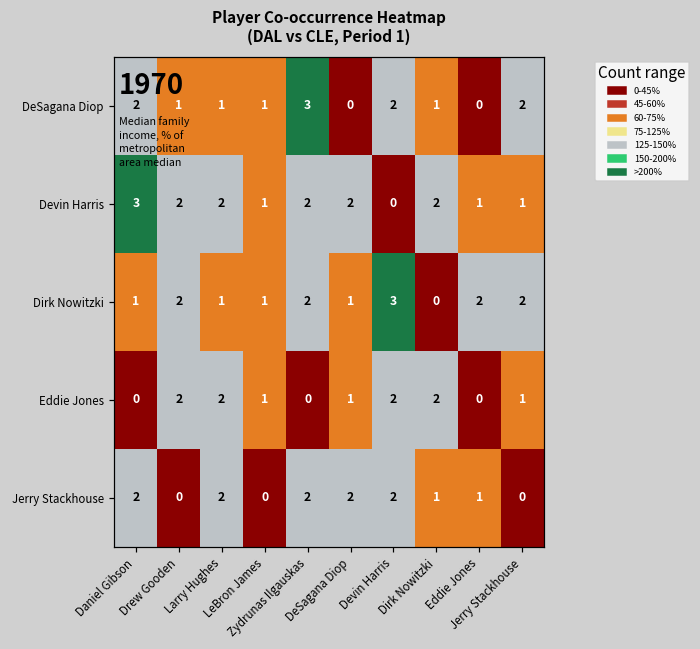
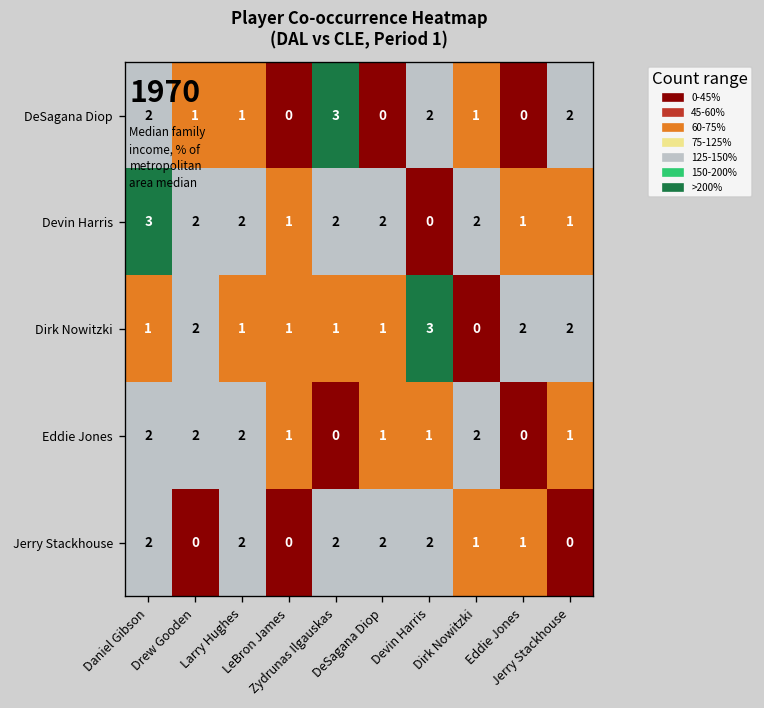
DeSagana Diop, LeBron James: 1 -> 0
Dirk Nowitzki, Zydrunas Ilgauskas: 2 -> 1
Eddie Jones, Daniel Gibson: 0 -> 2
Eddie Jones, Devin Harris: 2 -> 1
